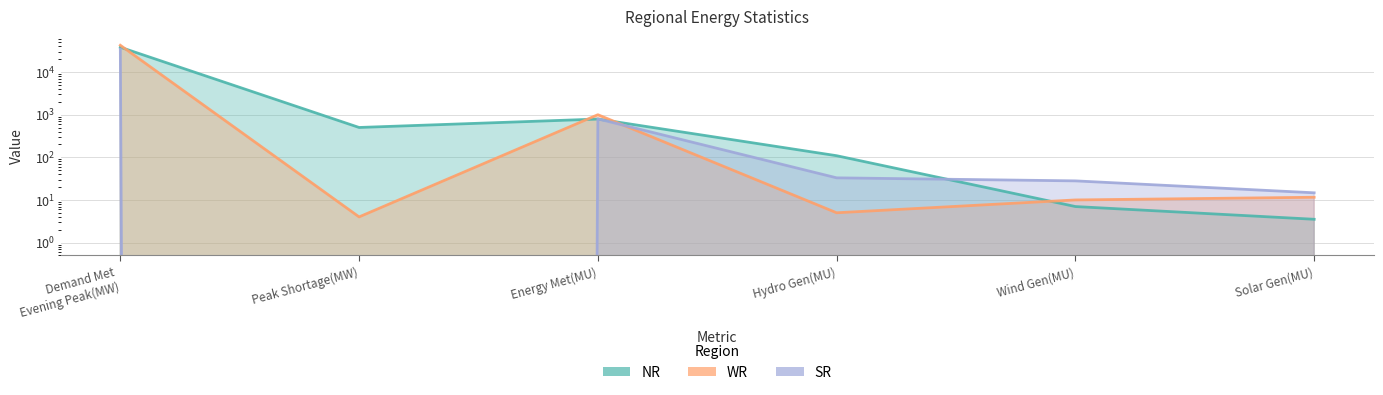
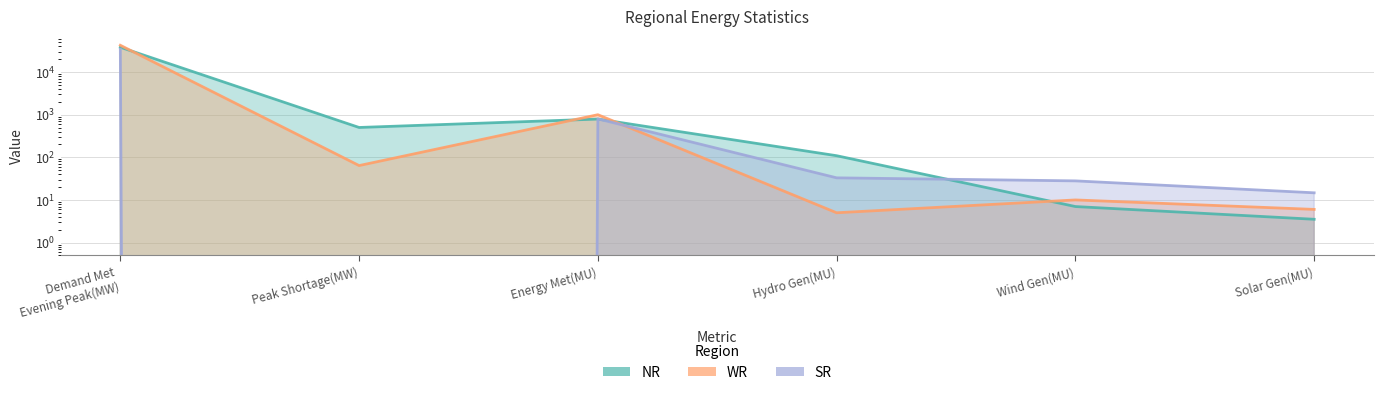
WR, Peak Shortage(MW): 4 -> 60
WR, Solar Gen(MU): 12 -> 6
